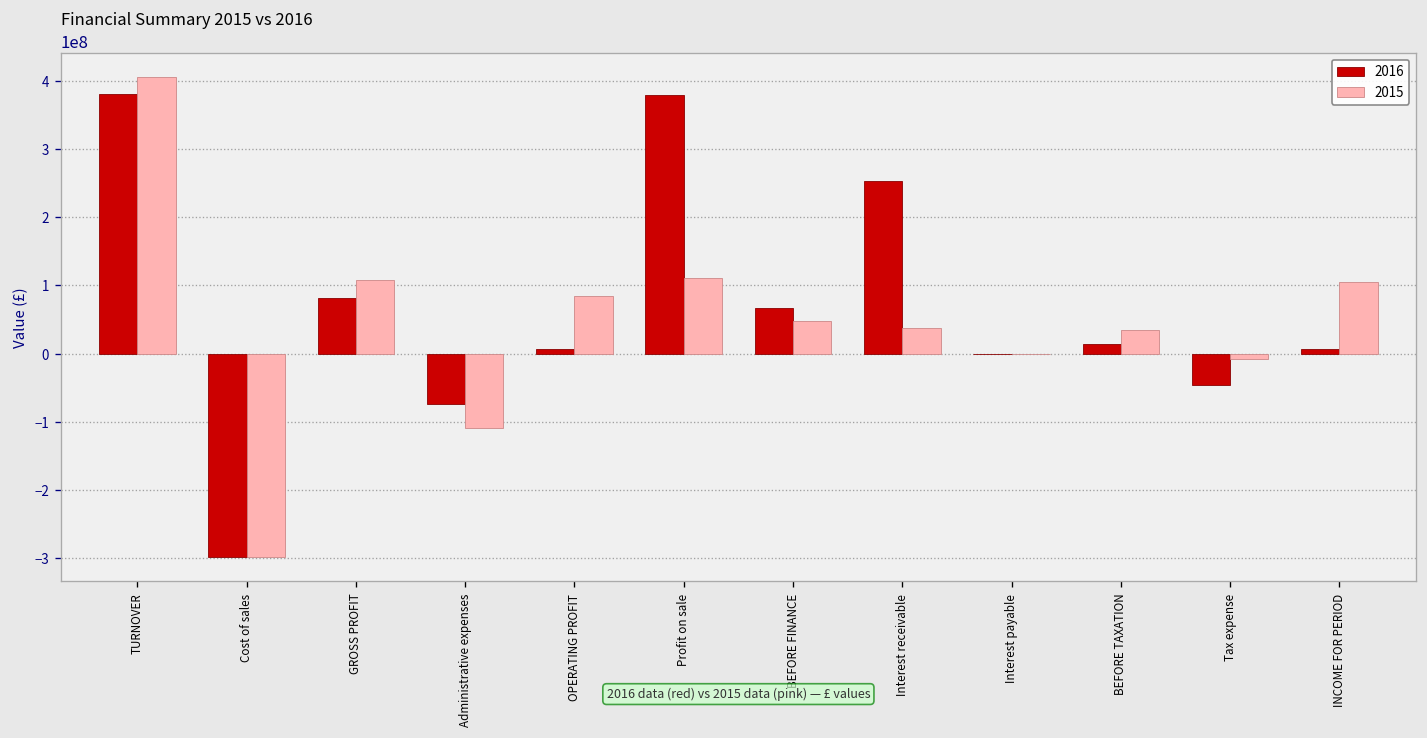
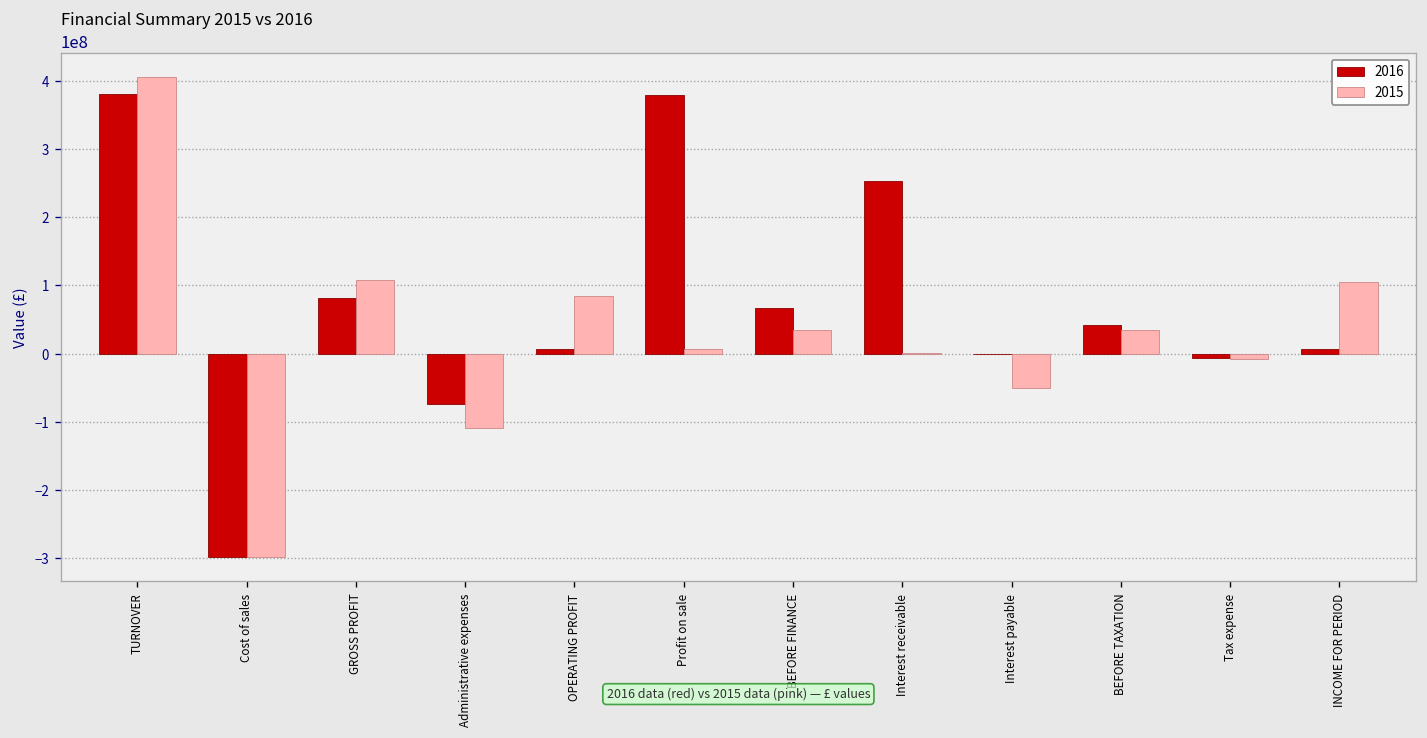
2015, Profit on sale: 110000000 -> 10000000
2015, BEFORE FINANCE: 50000000 -> 30000000
2015, Interest receivable: 40000000 -> 0
2015, Interest payable: 0 -> -50000000
2016, BEFORE TAXATION: 10000000 -> 40000000
2016, Tax expense: -50000000 -> -10000000
